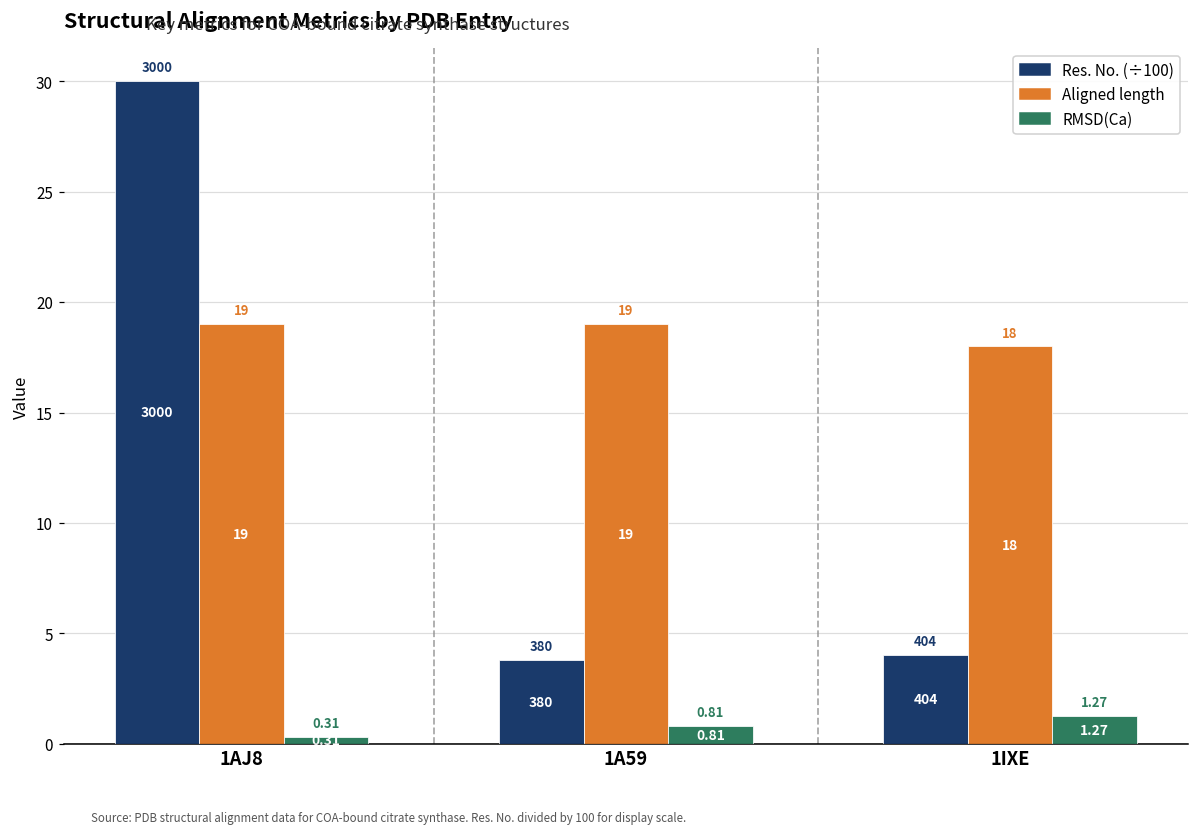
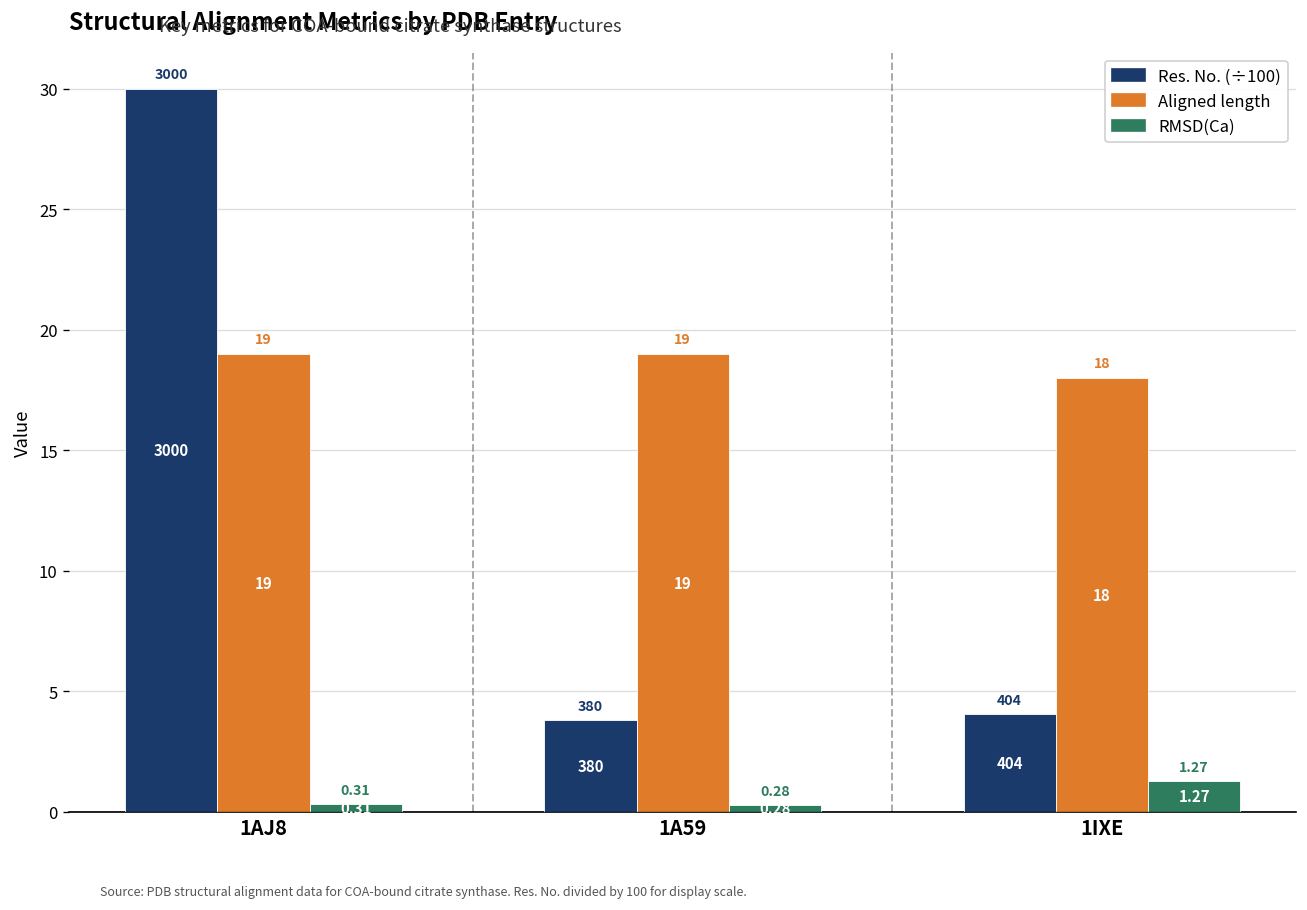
RMSD(Ca), 1A59: 0.81 -> 0.28
